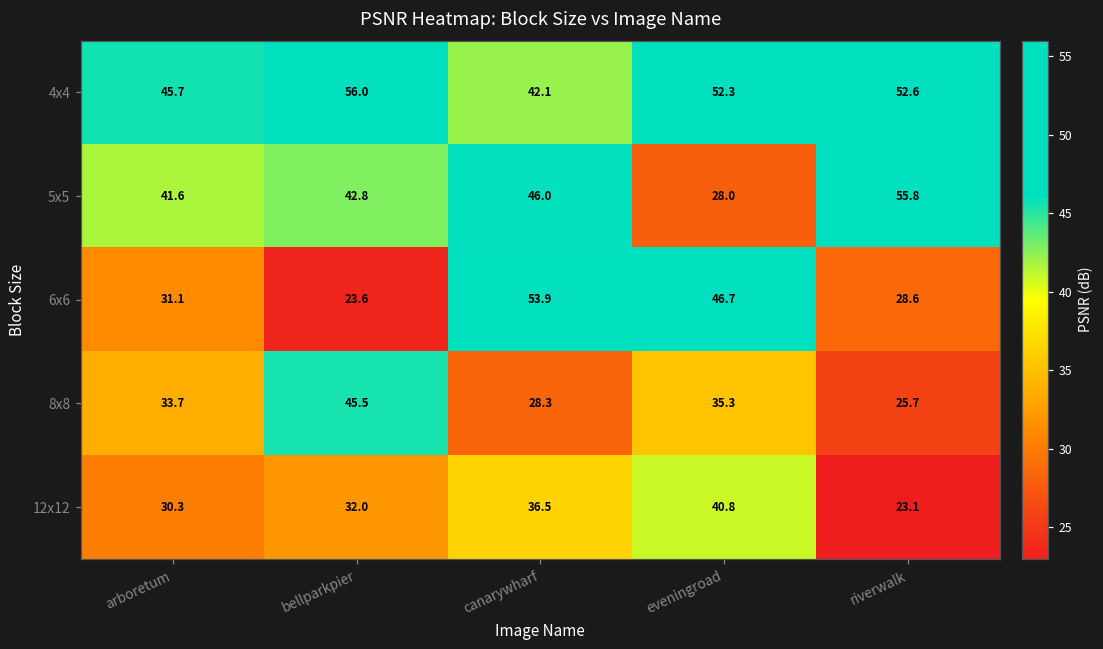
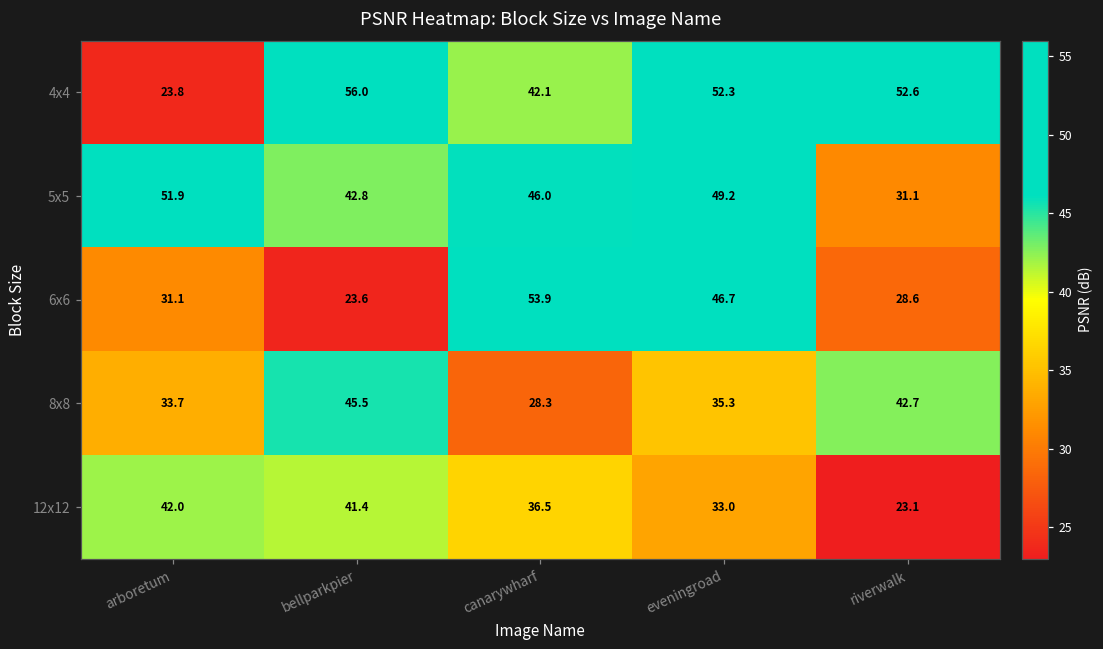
4x4, arboretum: 45.7 -> 23.8
5x5, arboretum: 41.6 -> 51.9
5x5, eveningroad: 28.0 -> 49.2
5x5, riverwalk: 55.8 -> 31.1
8x8, riverwalk: 25.7 -> 42.7
12x12, arboretum: 30.3 -> 42.0
12x12, bellparkpier: 32.0 -> 41.4
12x12, eveningroad: 40.8 -> 33.0
